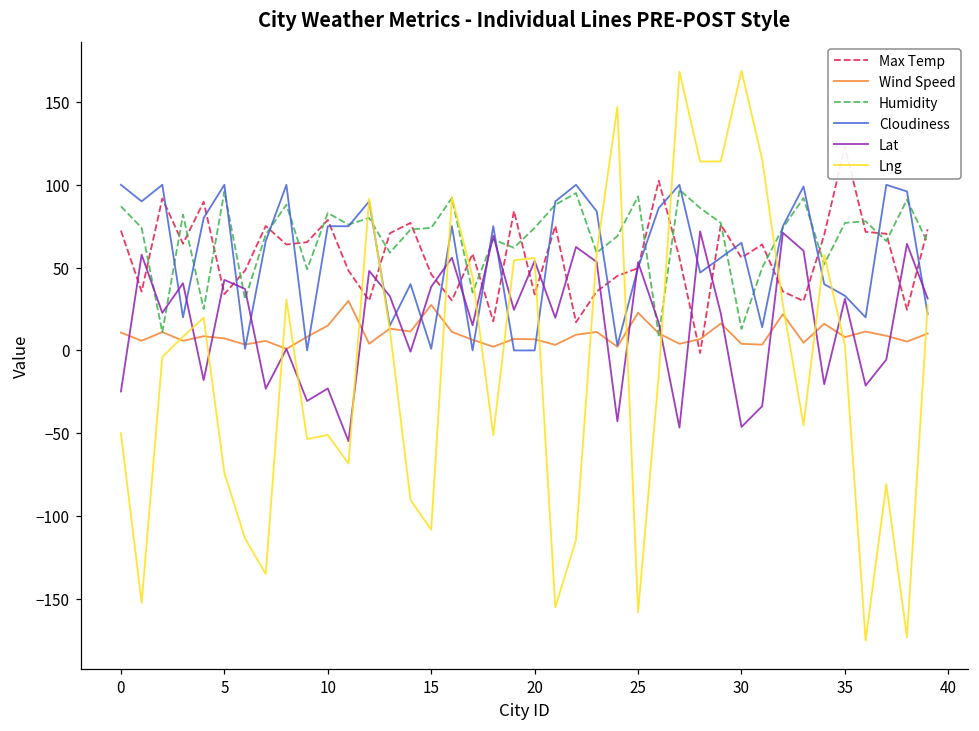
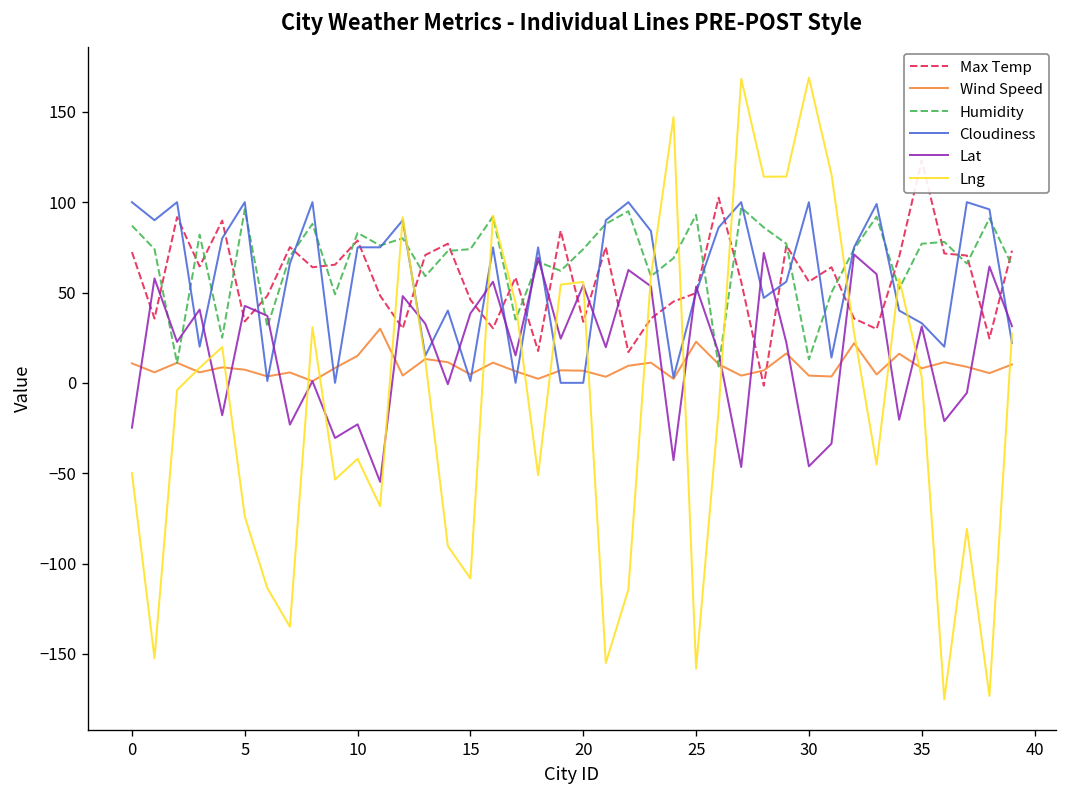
Lng, 10: -51 -> -42
Wind Speed, 15: 28 -> 5
Cloudiness, 30: 65 -> 100
